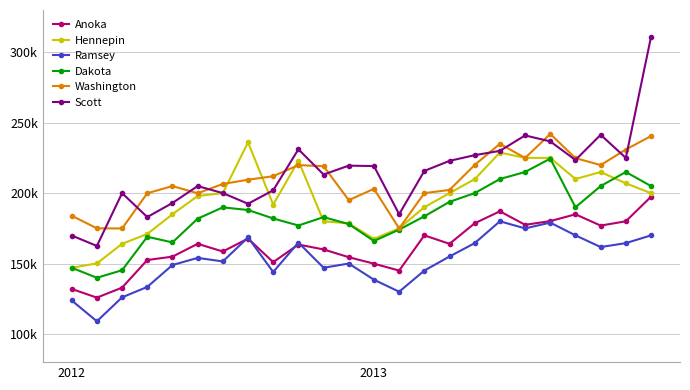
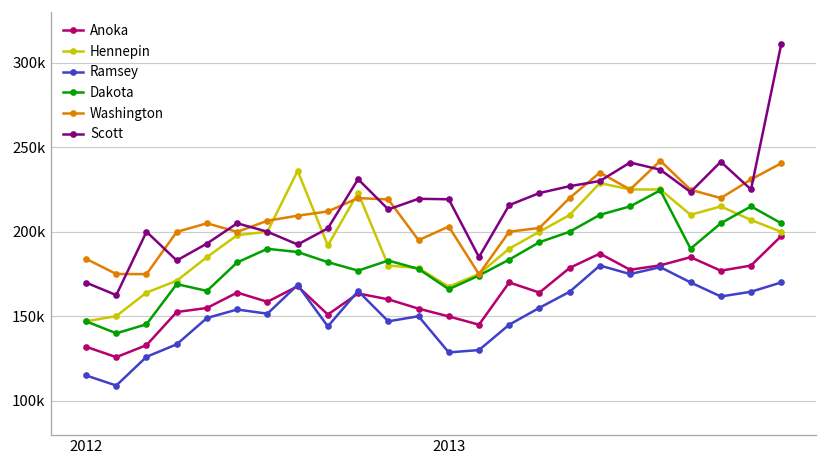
Ramsey, 2012: 124000 -> 115000
Ramsey, 2013: 139000 -> 129000
